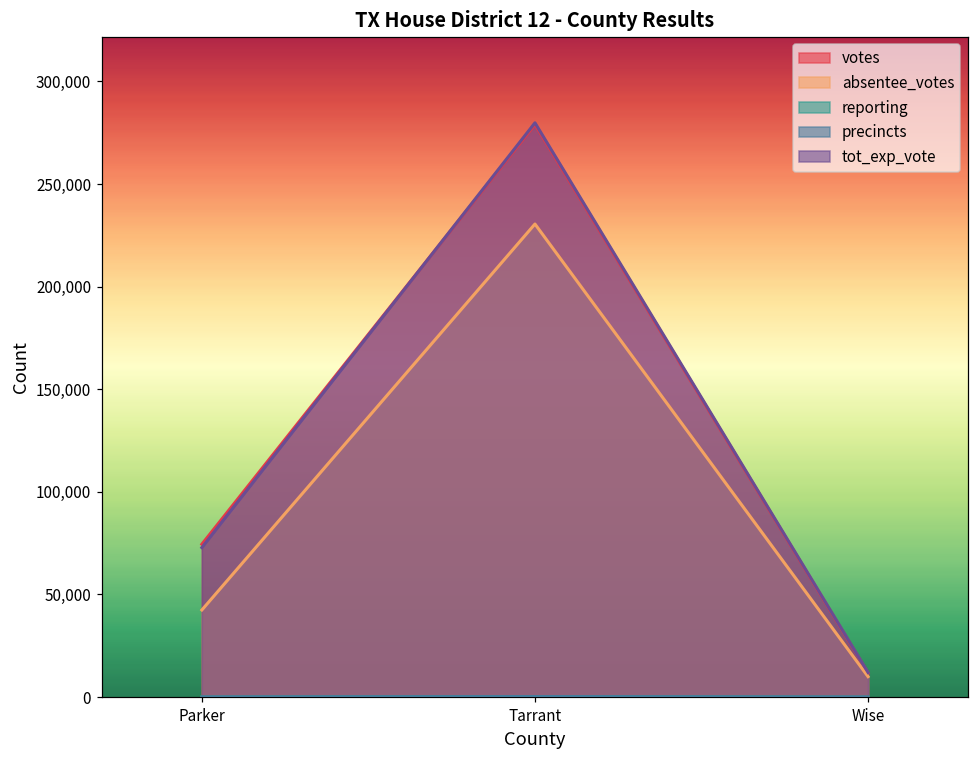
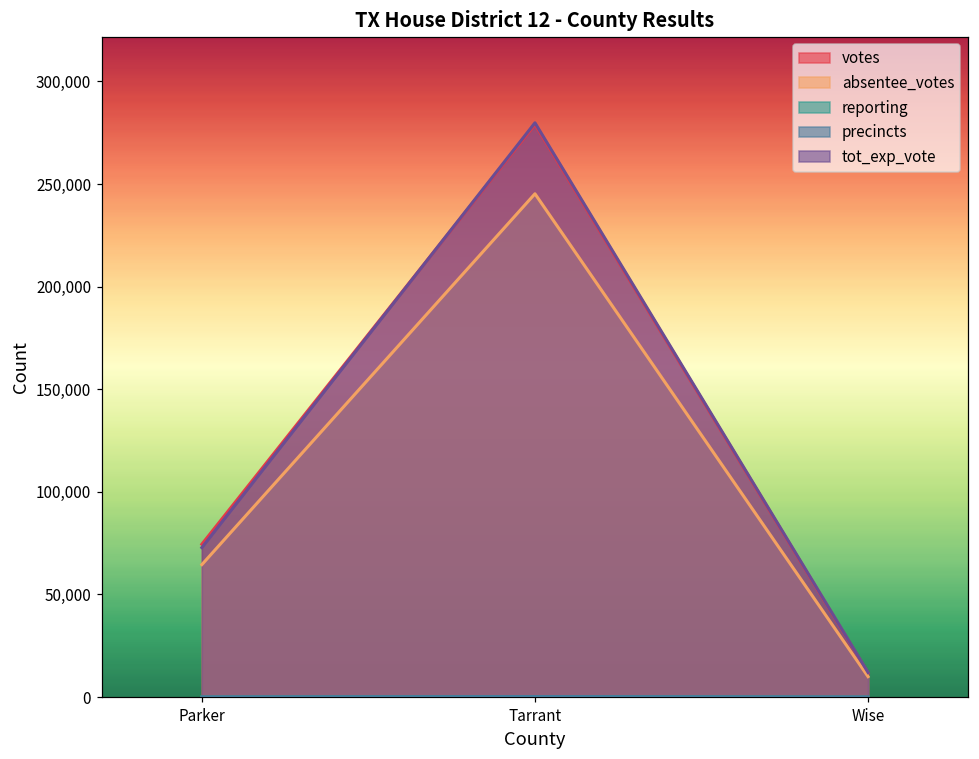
absentee_votes, Parker: 42,000 -> 65,000
absentee_votes, Tarrant: 231,000 -> 245,000
